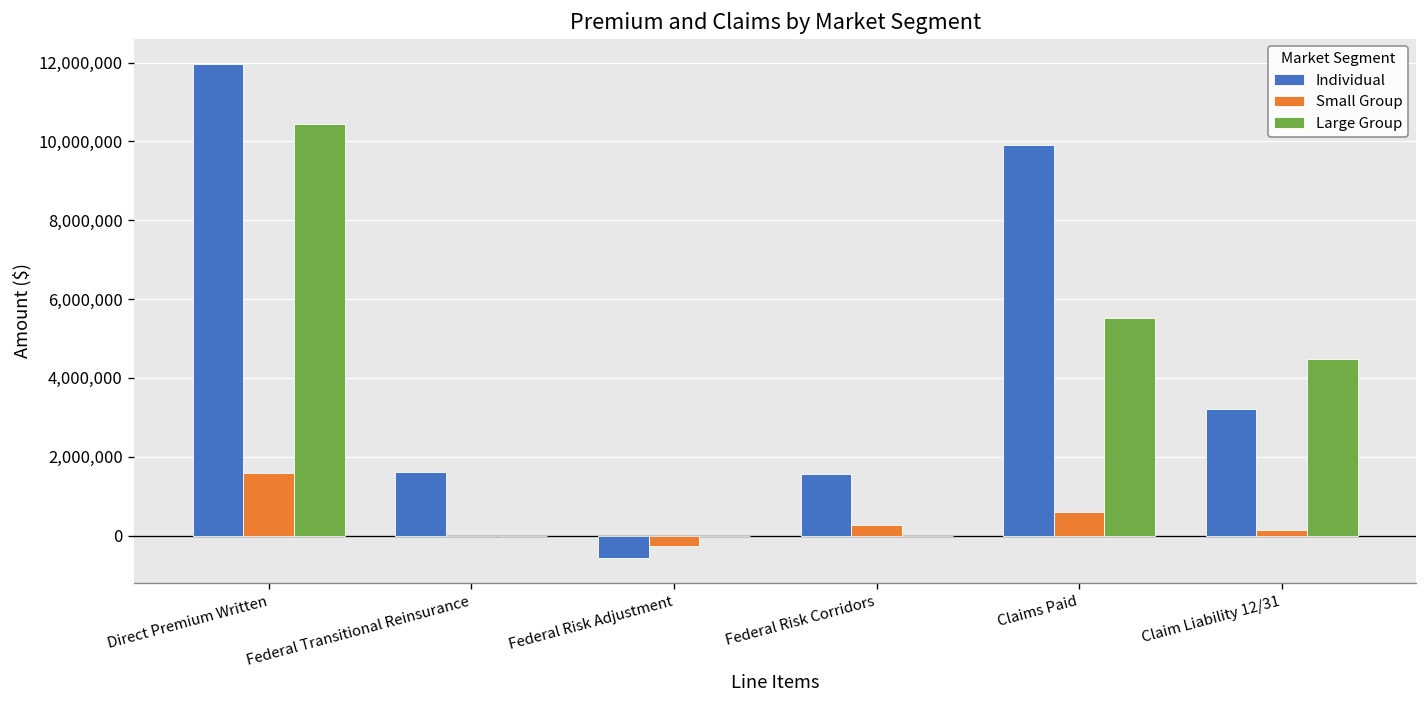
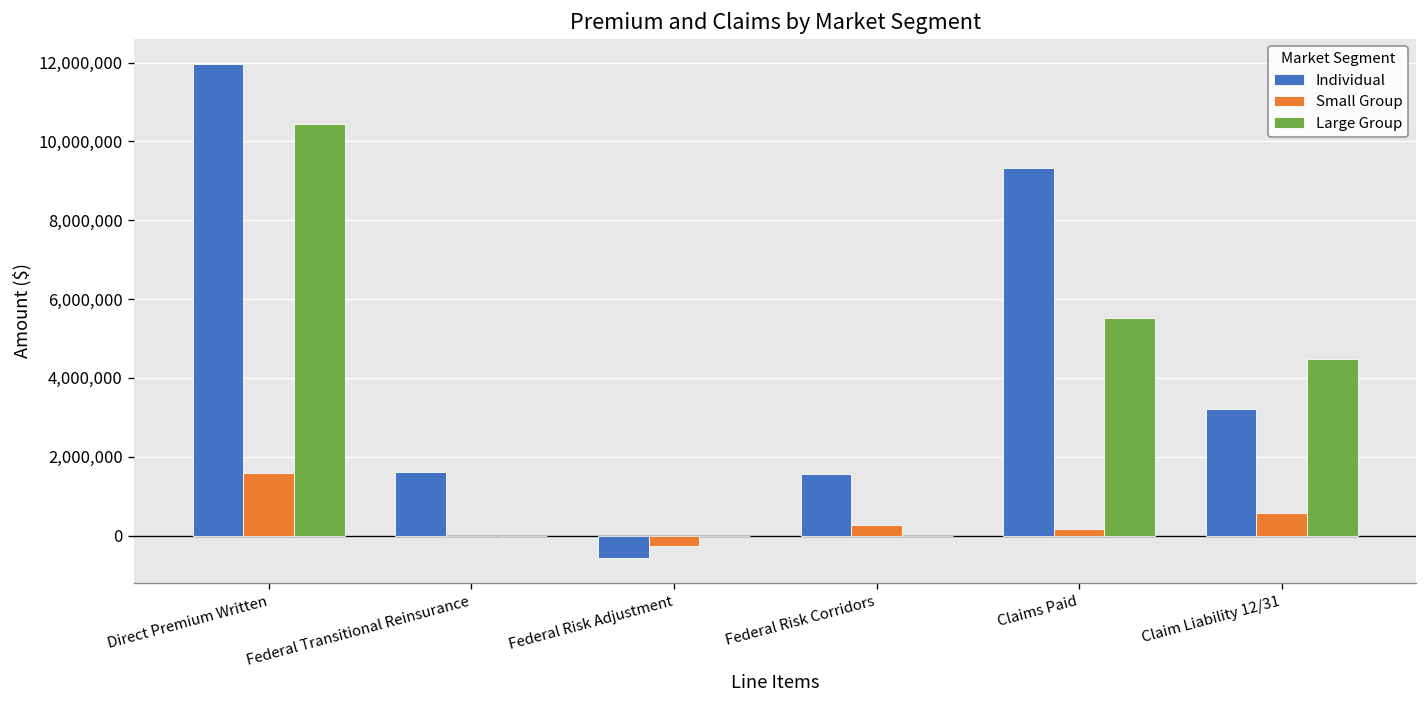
Individual, Claims Paid: 9,900,000 -> 9,300,000
Small Group, Claims Paid: 600,000 -> 200,000
Small Group, Claim Liability 12/31: 100,000 -> 600,000
